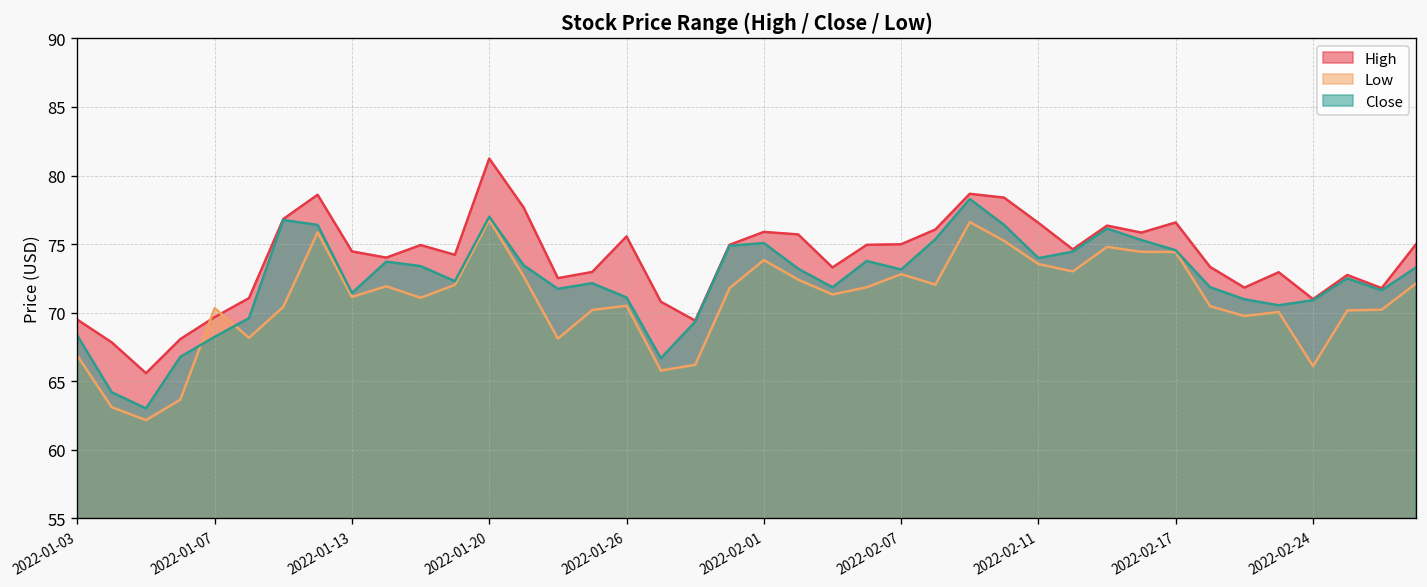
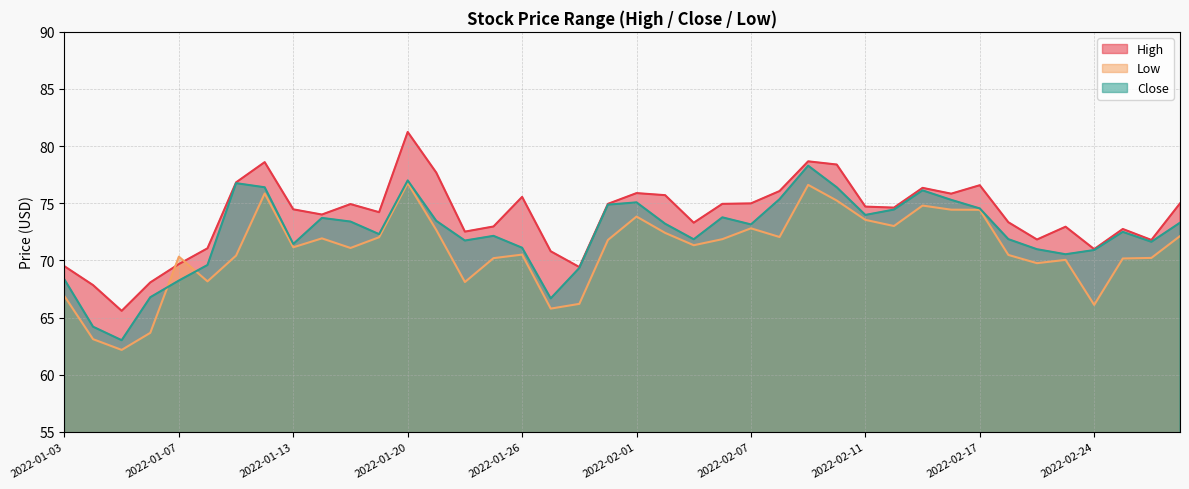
High, 2022-02-11: 76.6 -> 74.7
